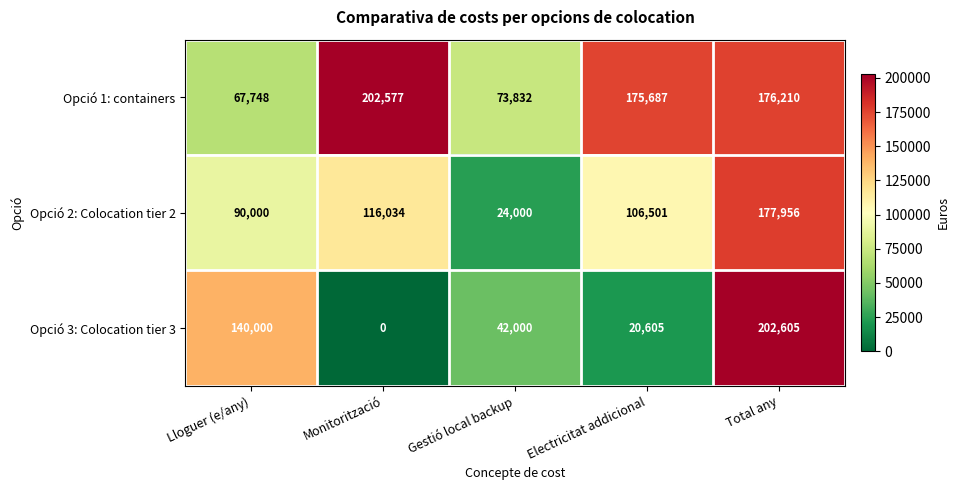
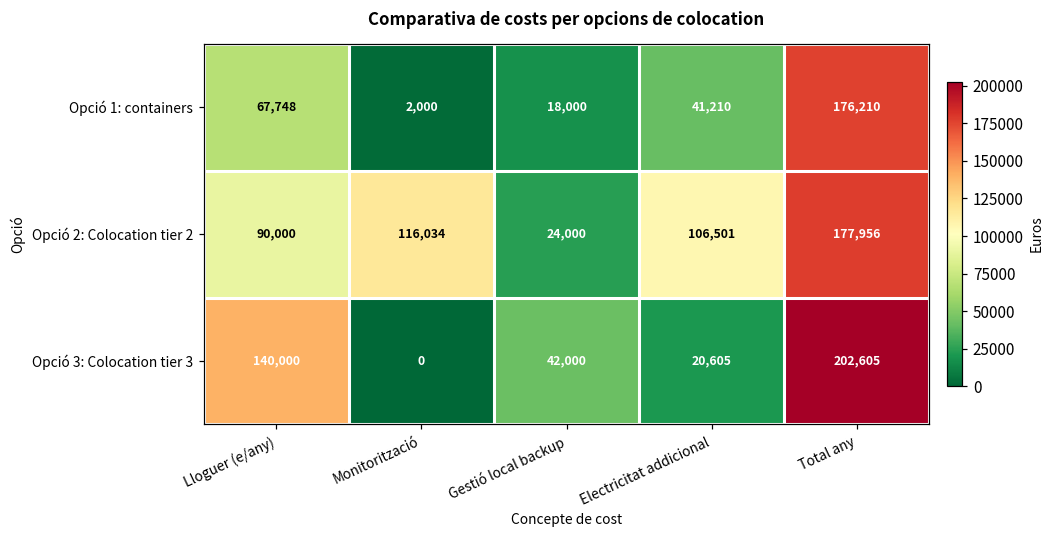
Opció 1: containers, Monitorització: 202,577 -> 2,000
Opció 1: containers, Gestió local backup: 73,832 -> 18,000
Opció 1: containers, Electricitat addicional: 175,687 -> 41,210
